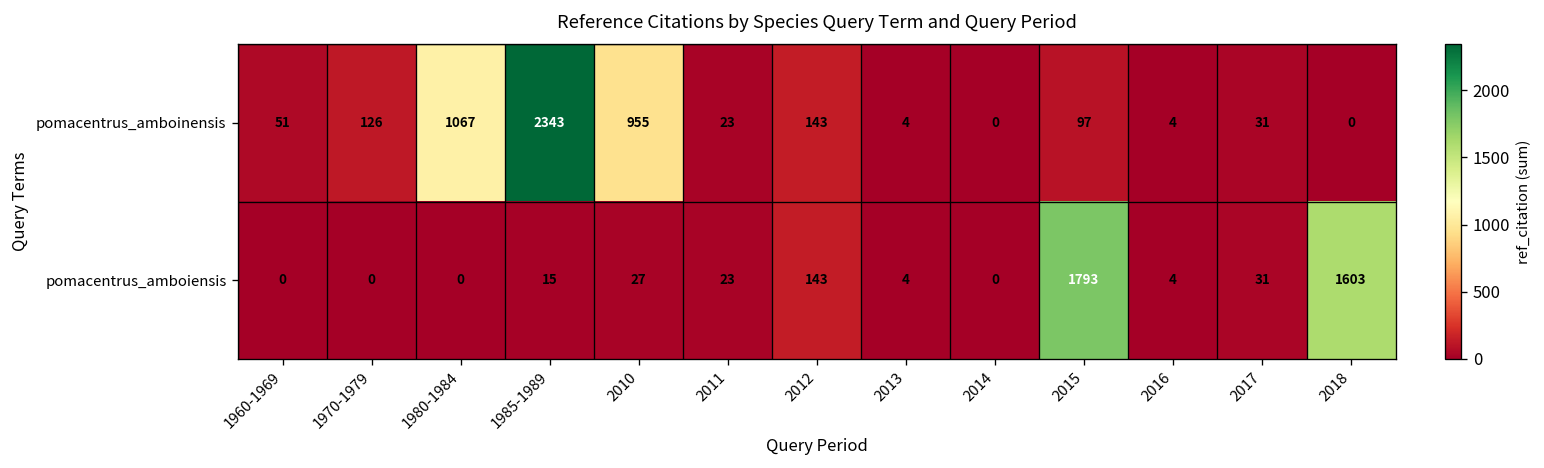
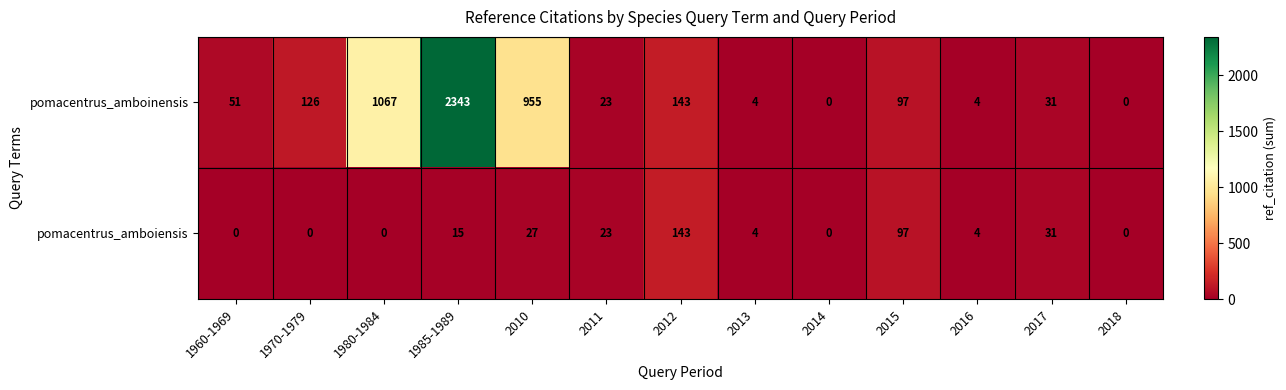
pomacentrus_amboiensis, 2015: 1793 -> 97
pomacentrus_amboiensis, 2018: 1603 -> 0
